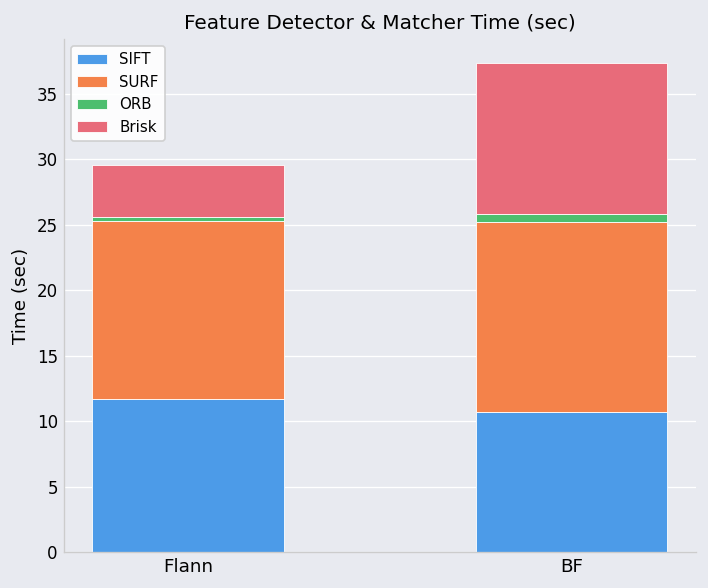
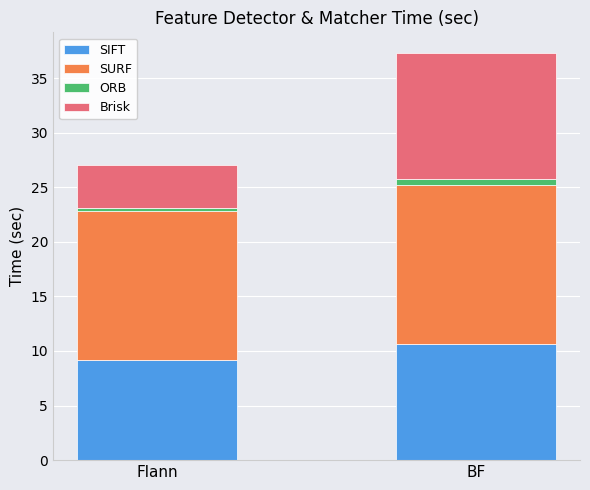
SIFT, Flann: 11.7 -> 9.2
